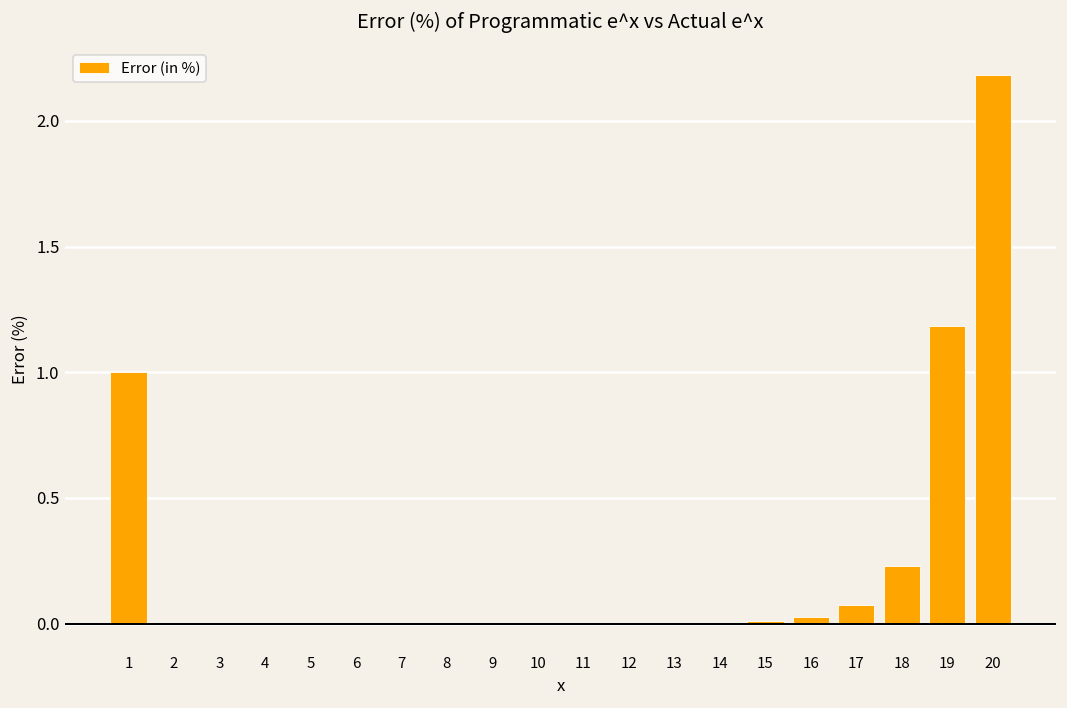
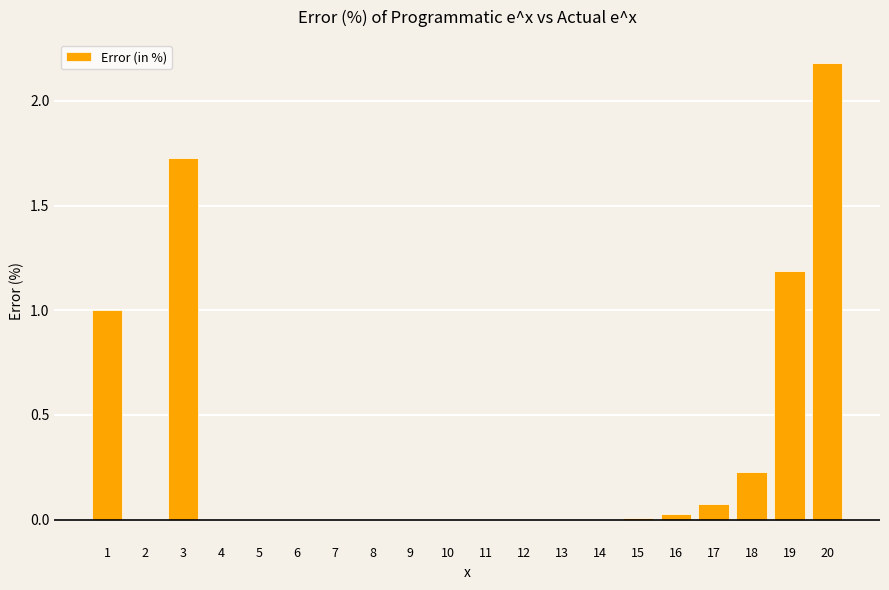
3: 0.00 -> 1.73
